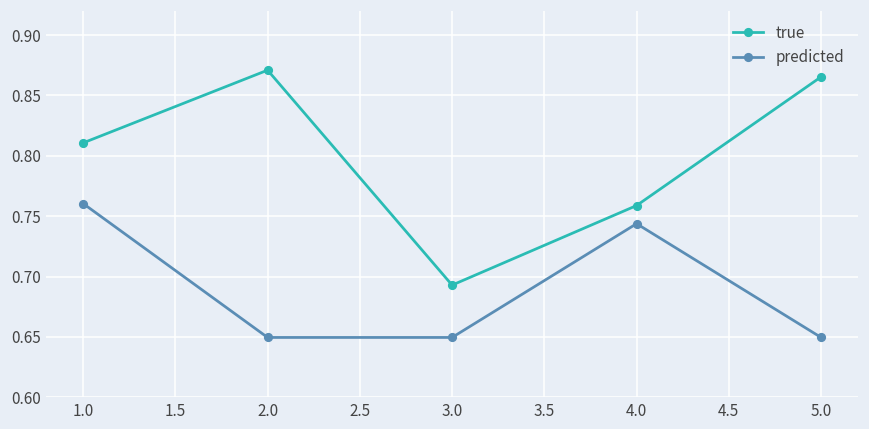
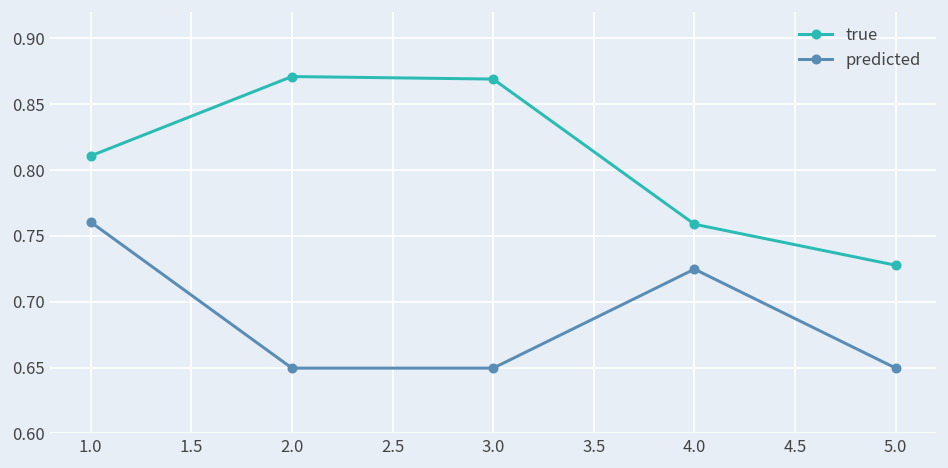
true, 3.0: 0.693 -> 0.869
predicted, 4.0: 0.744 -> 0.725
true, 5.0: 0.865 -> 0.728
